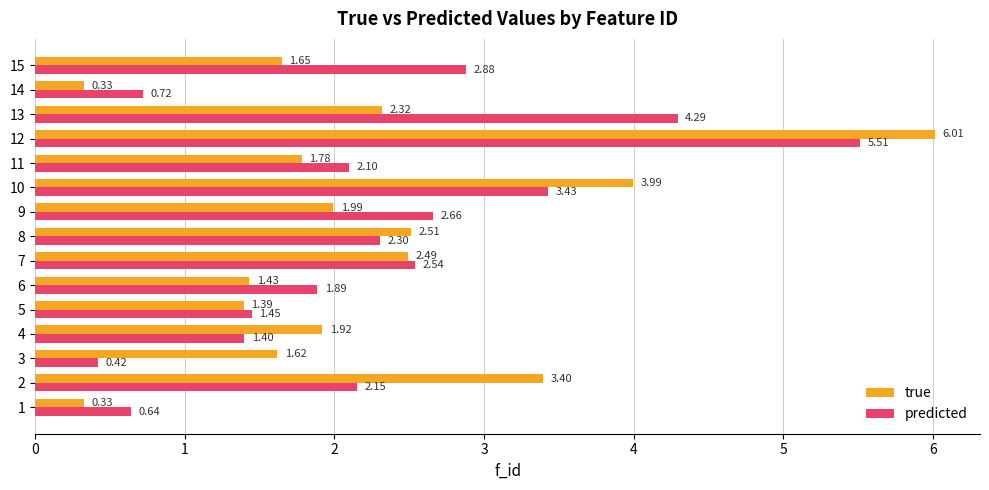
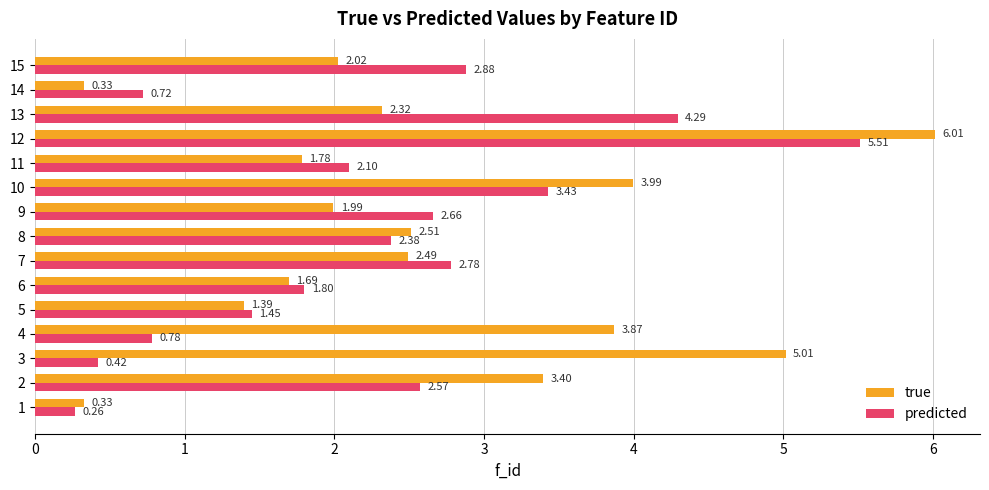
true, 15: 1.65 -> 2.02
predicted, 8: 2.30 -> 2.38
predicted, 7: 2.54 -> 2.78
true, 6: 1.43 -> 1.69
predicted, 6: 1.89 -> 1.80
true, 4: 1.92 -> 3.87
predicted, 4: 1.40 -> 0.78
true, 3: 1.62 -> 5.01
predicted, 2: 2.15 -> 2.57
predicted, 1: 0.64 -> 0.26
